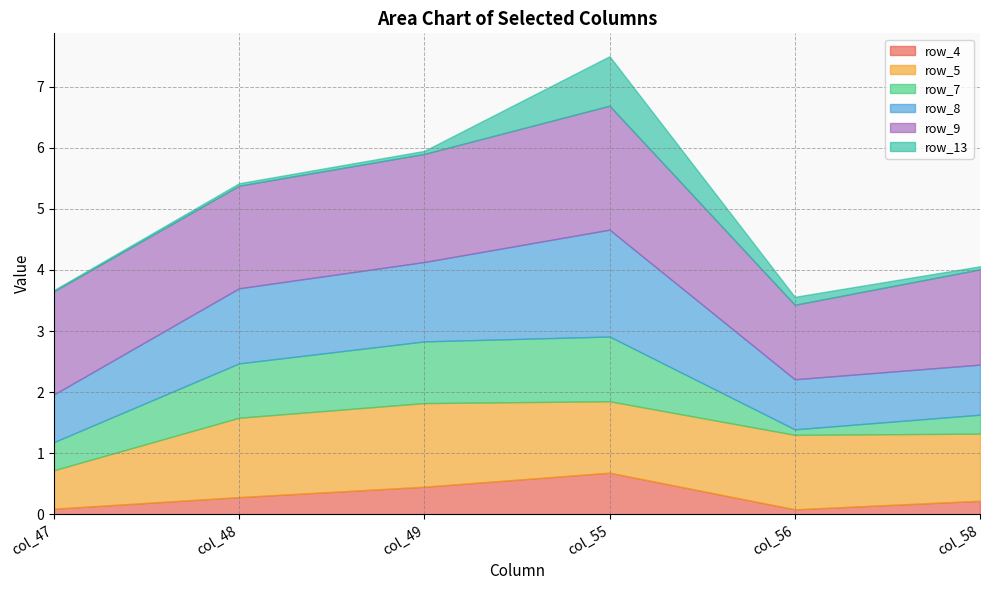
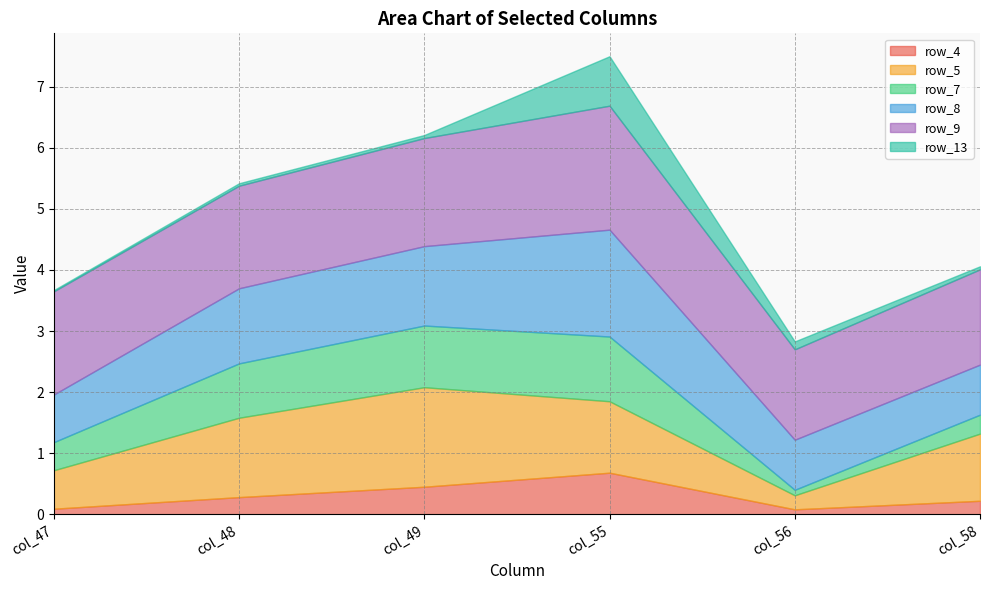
row_5, col_49: 1.4 -> 1.6
row_5, col_56: 1.2 -> 0.2
row_9, col_56: 1.2 -> 1.5
